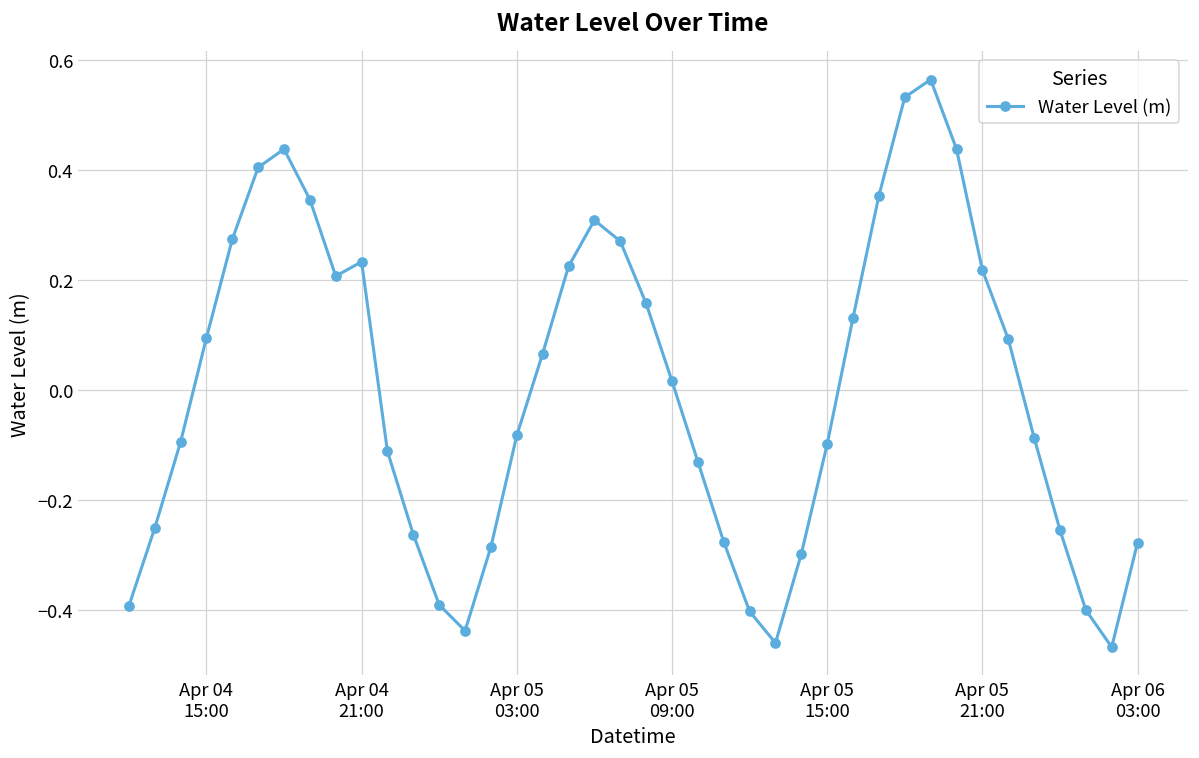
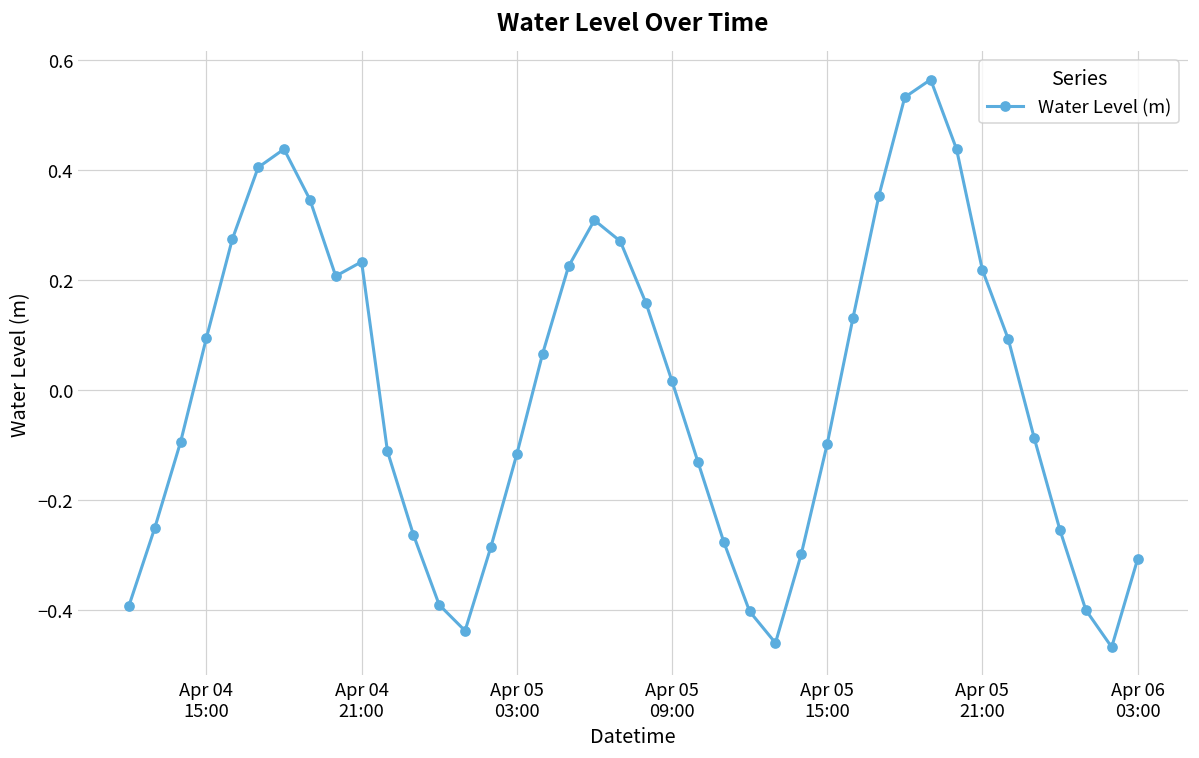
Apr 05 03:00: -0.08 -> -0.12
Apr 06 03:00: -0.28 -> -0.31
